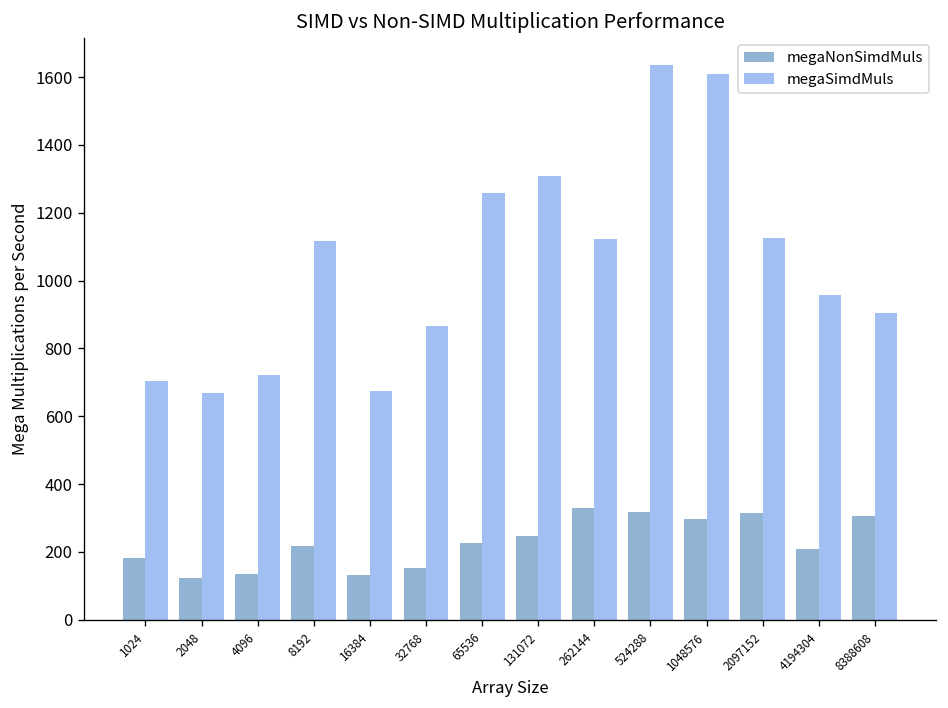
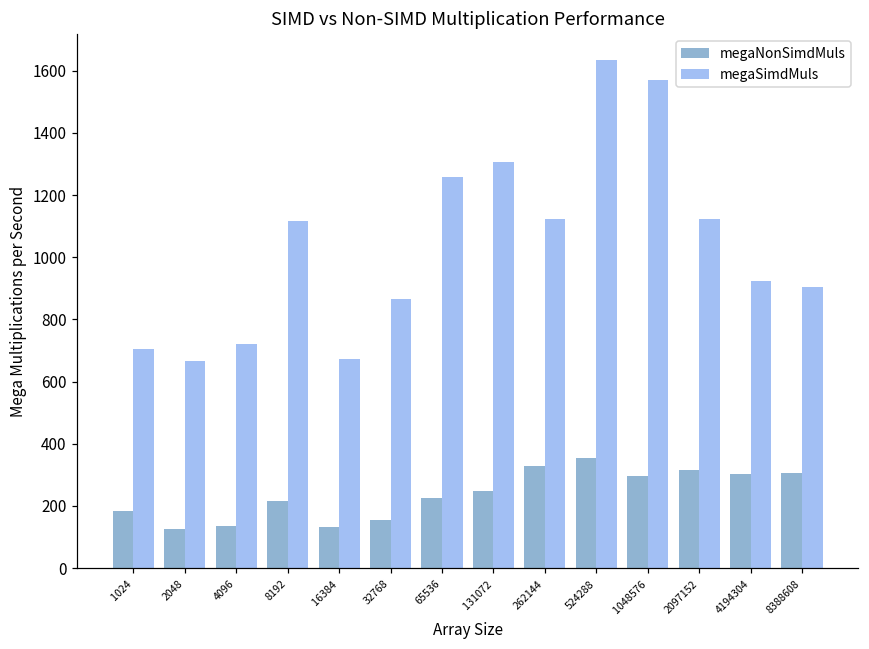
megaNonSimdMuls, 524288: 320 -> 350
megaSimdMuls, 1048576: 1610 -> 1570
megaNonSimdMuls, 4194304: 210 -> 300
megaSimdMuls, 4194304: 960 -> 920
